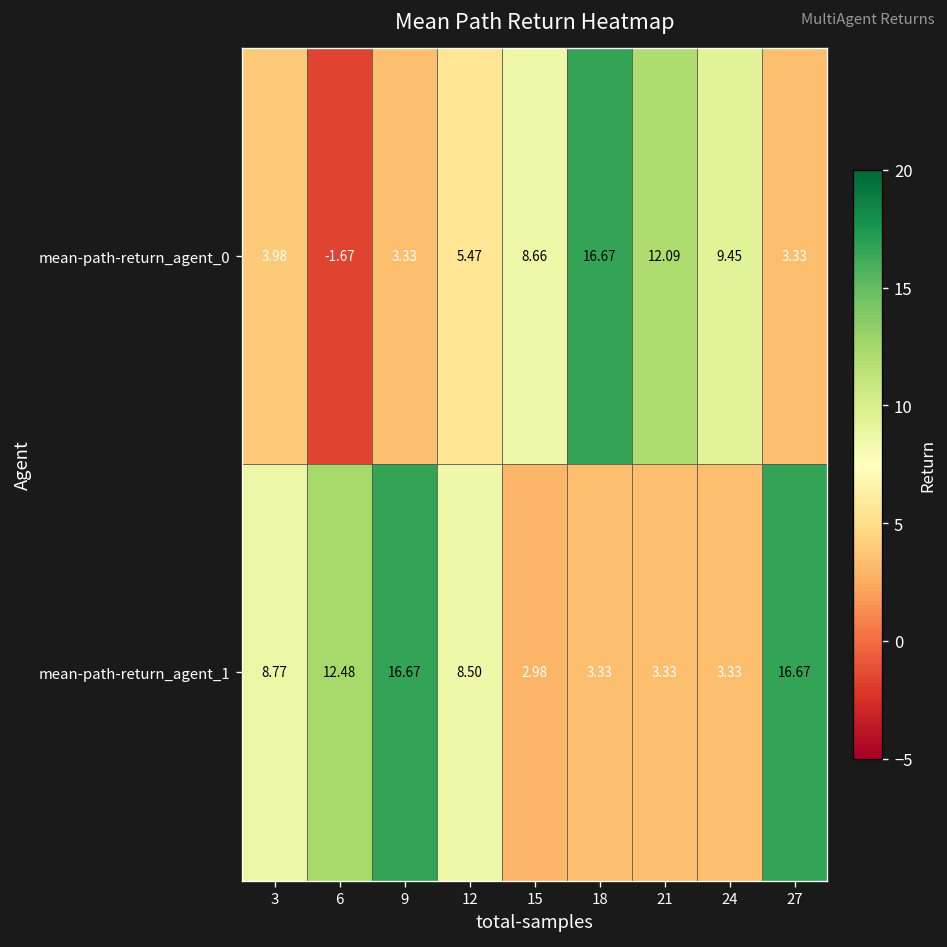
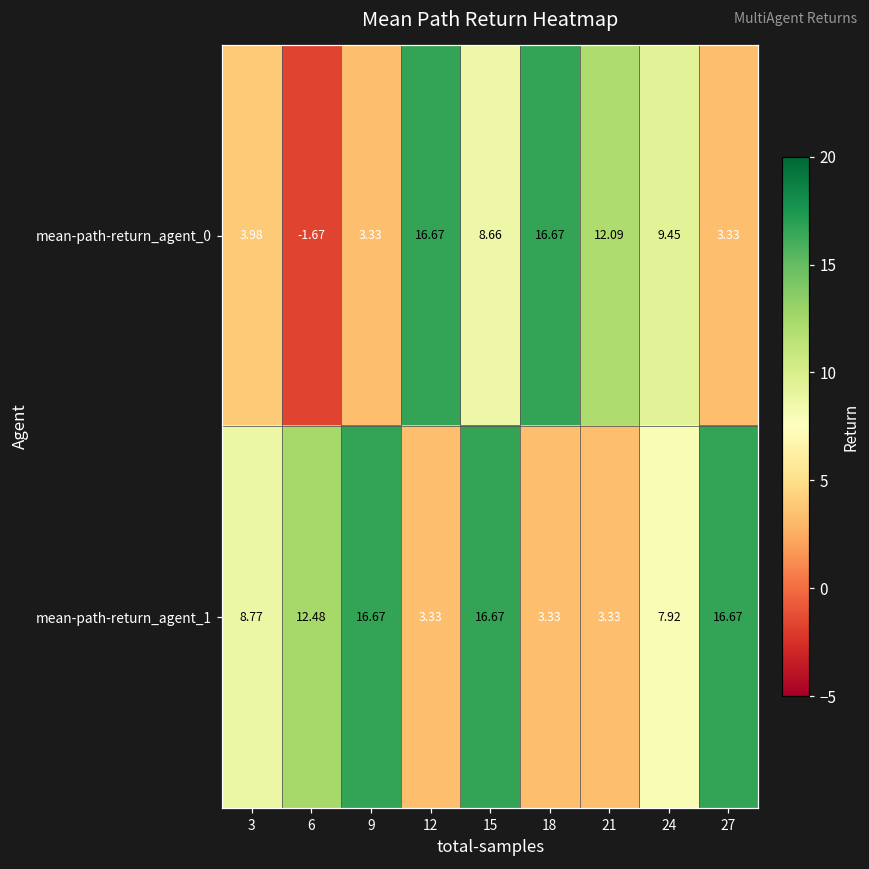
mean-path-return_agent_0, 12: 5.47 -> 16.67
mean-path-return_agent_1, 12: 8.50 -> 3.33
mean-path-return_agent_1, 15: 2.98 -> 16.67
mean-path-return_agent_1, 24: 3.33 -> 7.92
